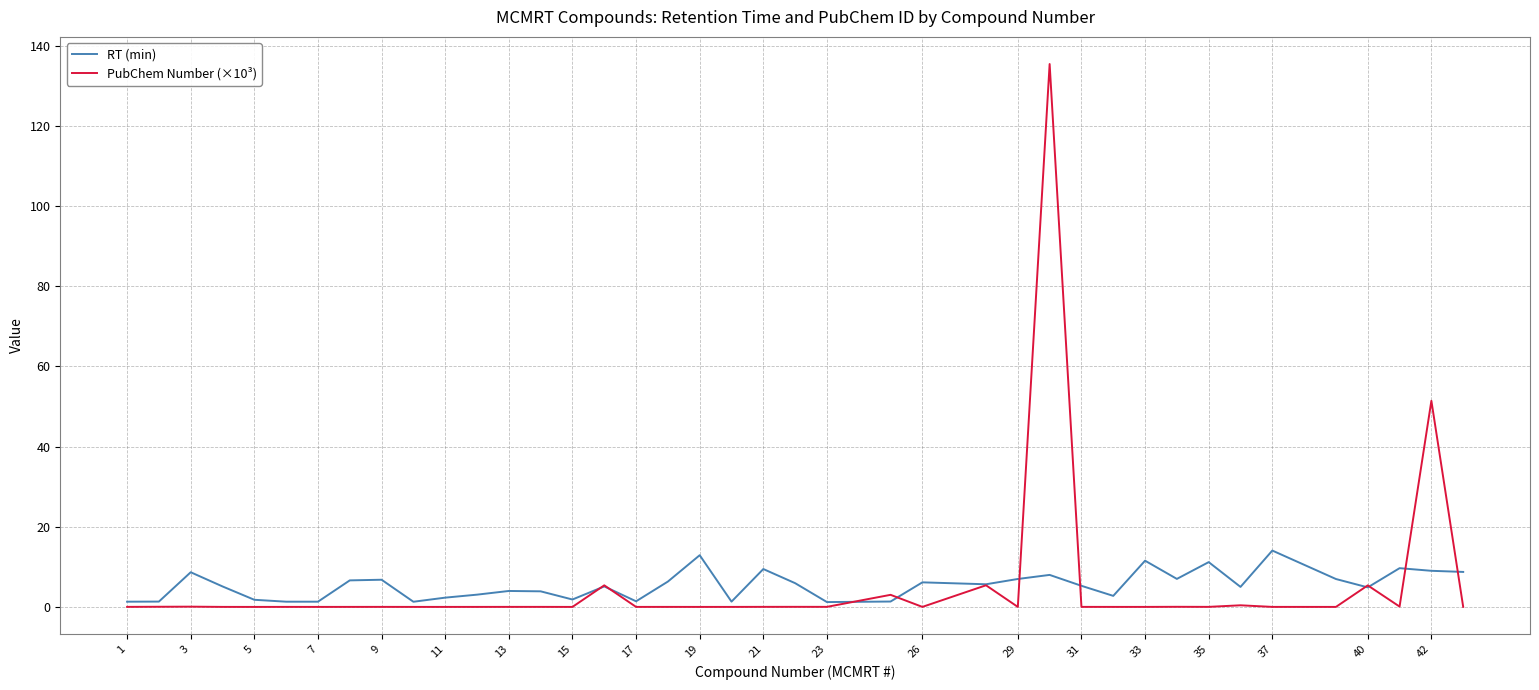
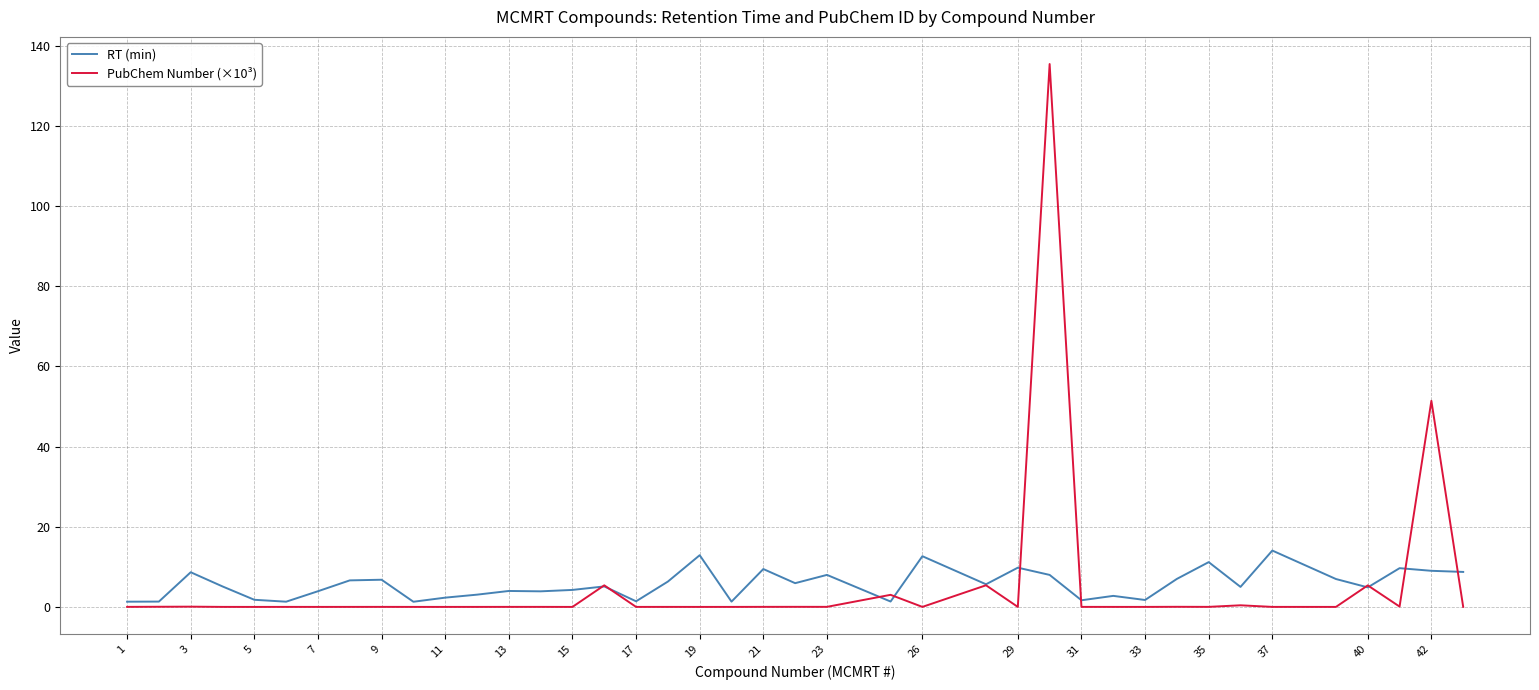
RT (min), 7: 1 -> 4
RT (min), 15: 2 -> 4
RT (min), 23: 1 -> 8
RT (min), 26: 6 -> 13
RT (min), 29: 7 -> 10
RT (min), 31: 5 -> 2
RT (min), 33: 12 -> 2
